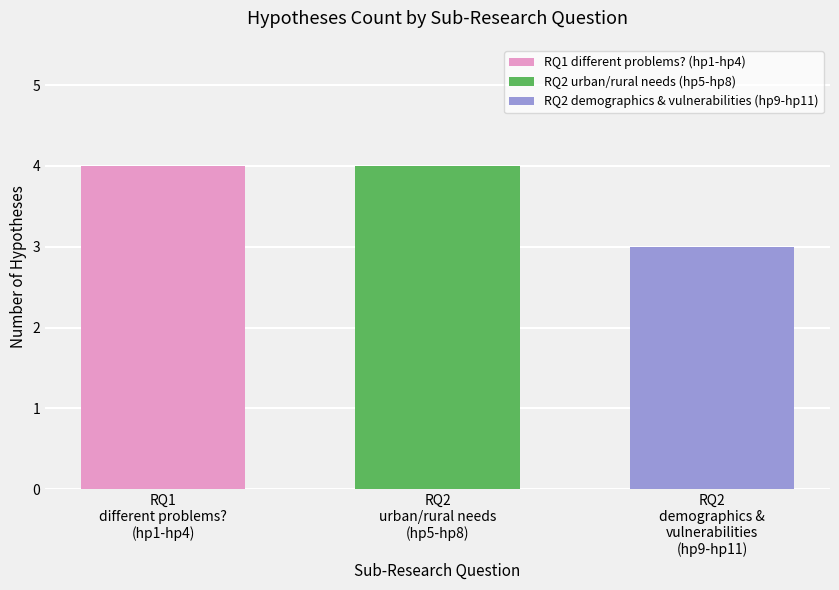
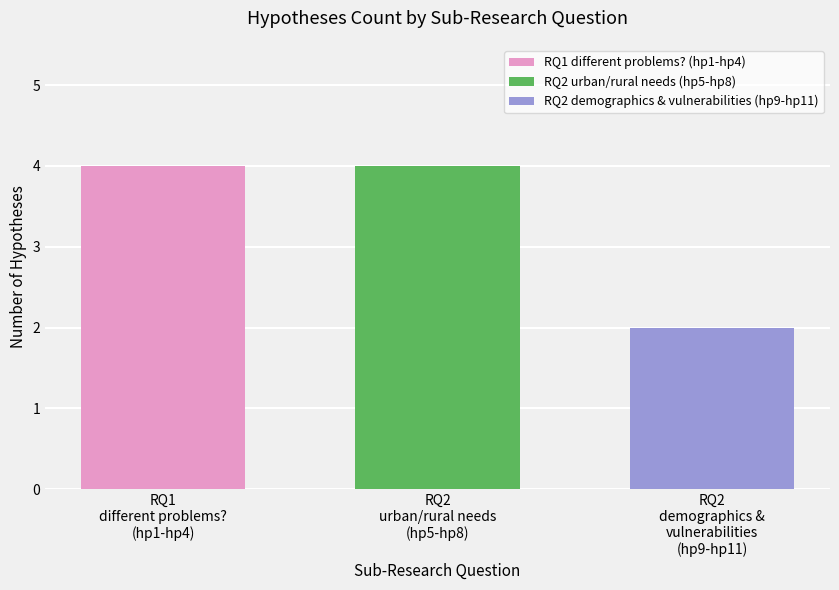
RQ2 demographics & vulnerabilities (hp9-hp11): 3 -> 2
